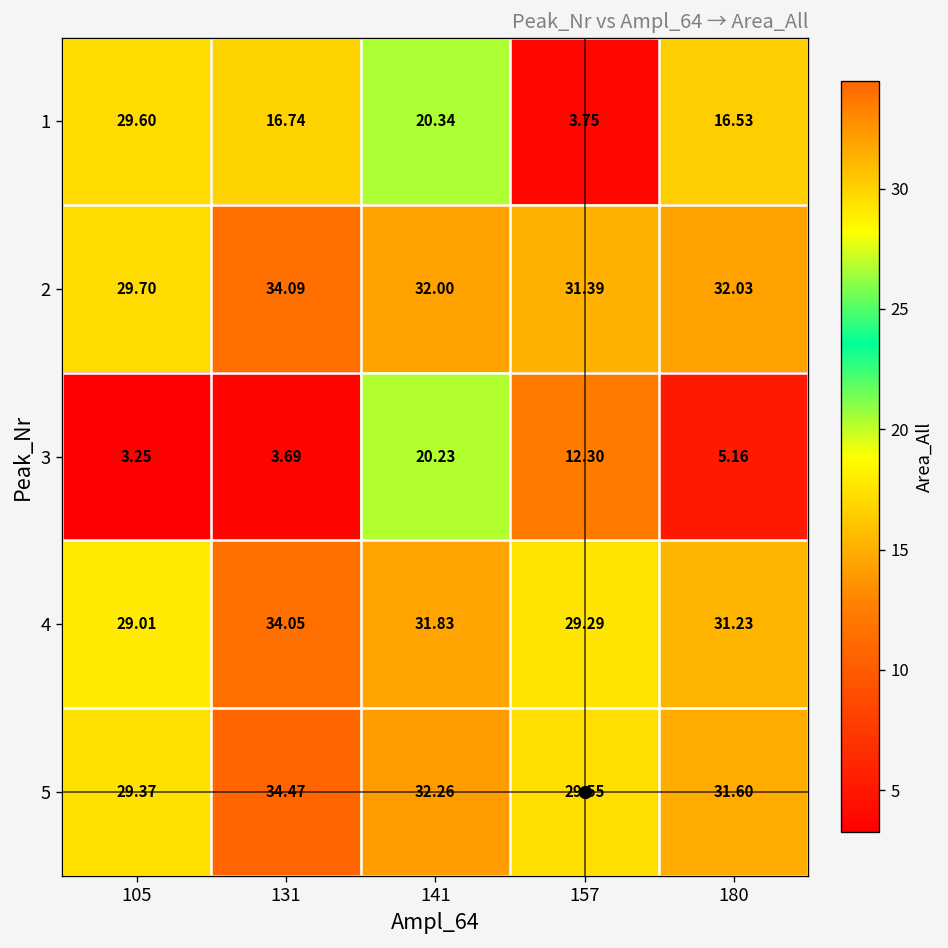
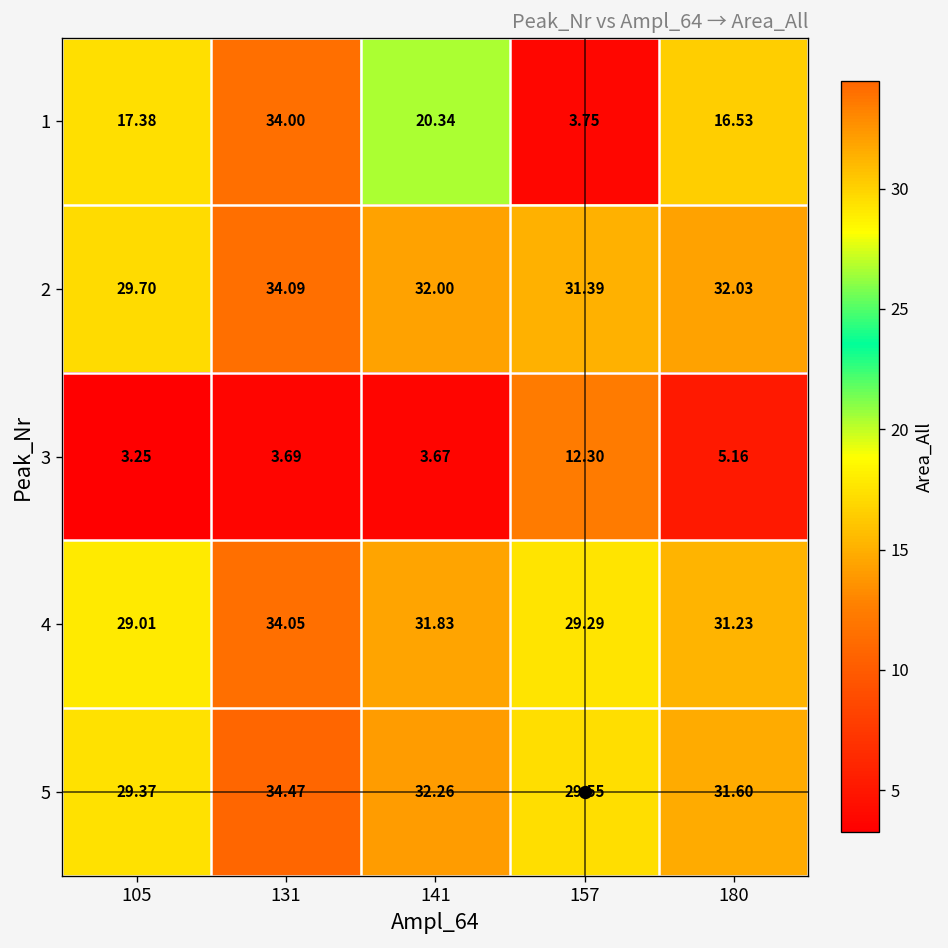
1, 105: 29.60 -> 17.38
1, 131: 16.74 -> 34.00
3, 141: 20.23 -> 3.67
